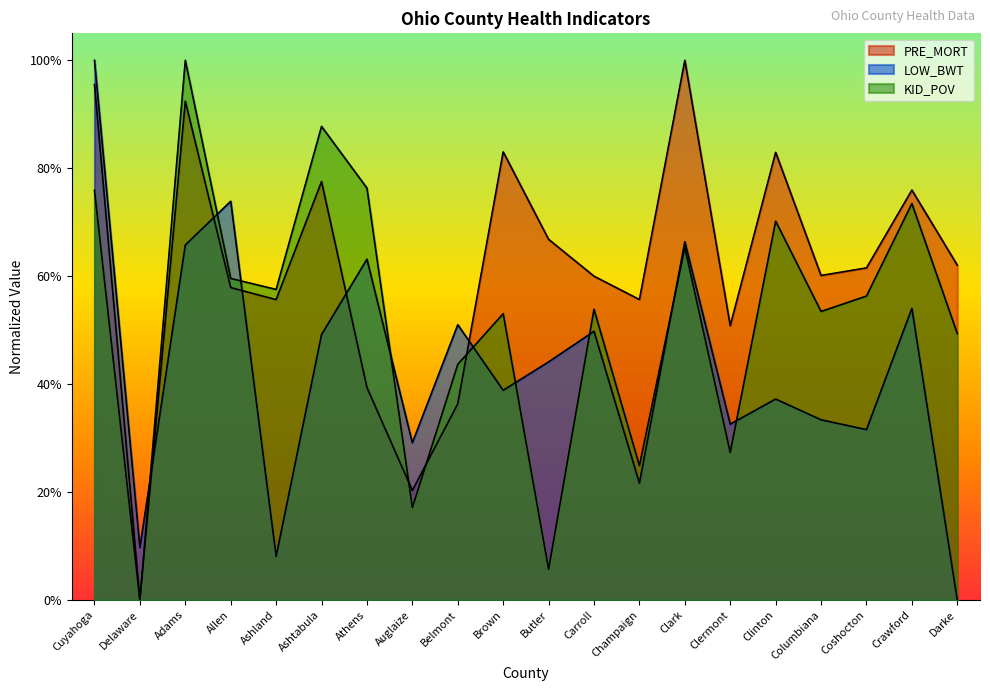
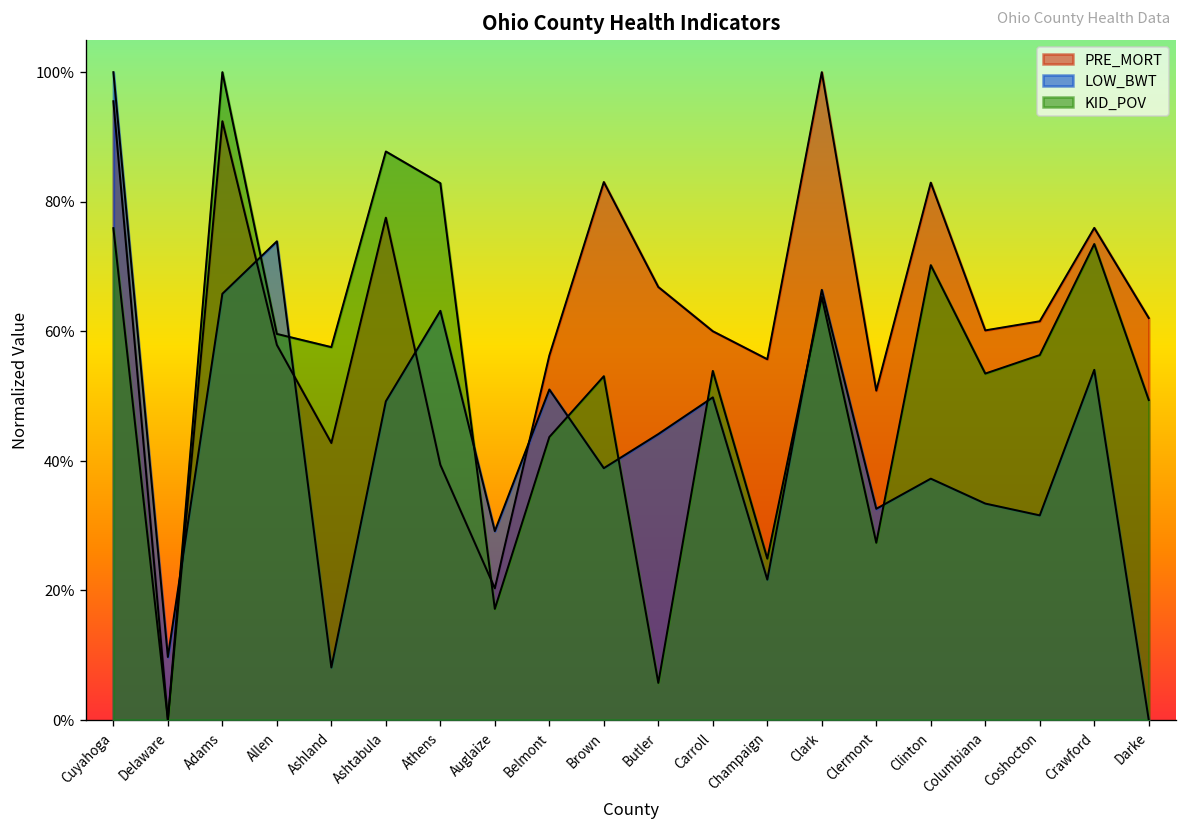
PRE_MORT, Ashland: 56% -> 43%
KID_POV, Athens: 76% -> 83%
PRE_MORT, Belmont: 36% -> 56%
